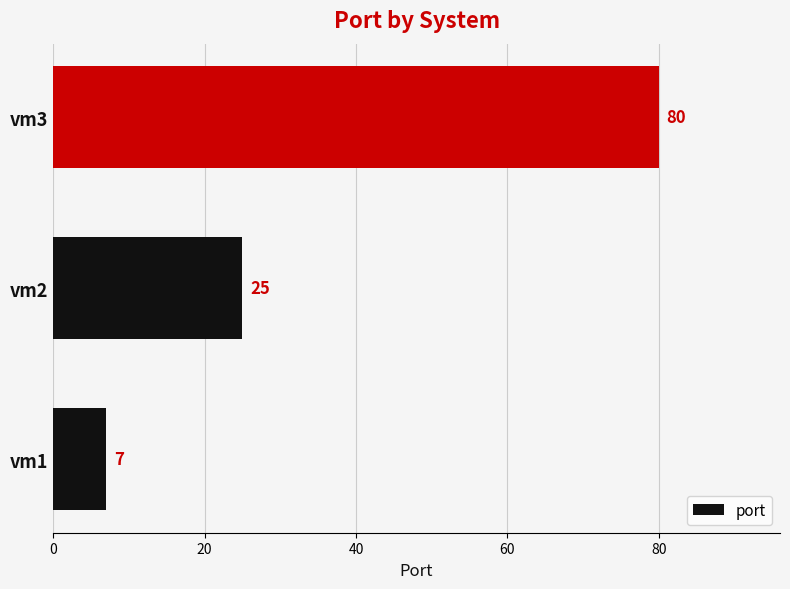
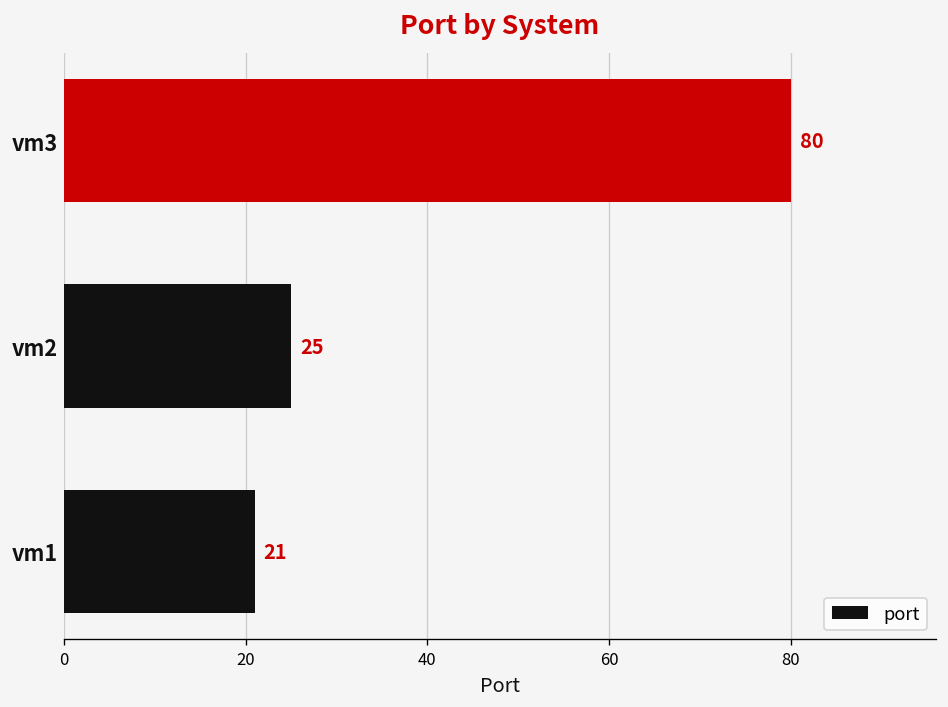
vm1: 7 -> 21
